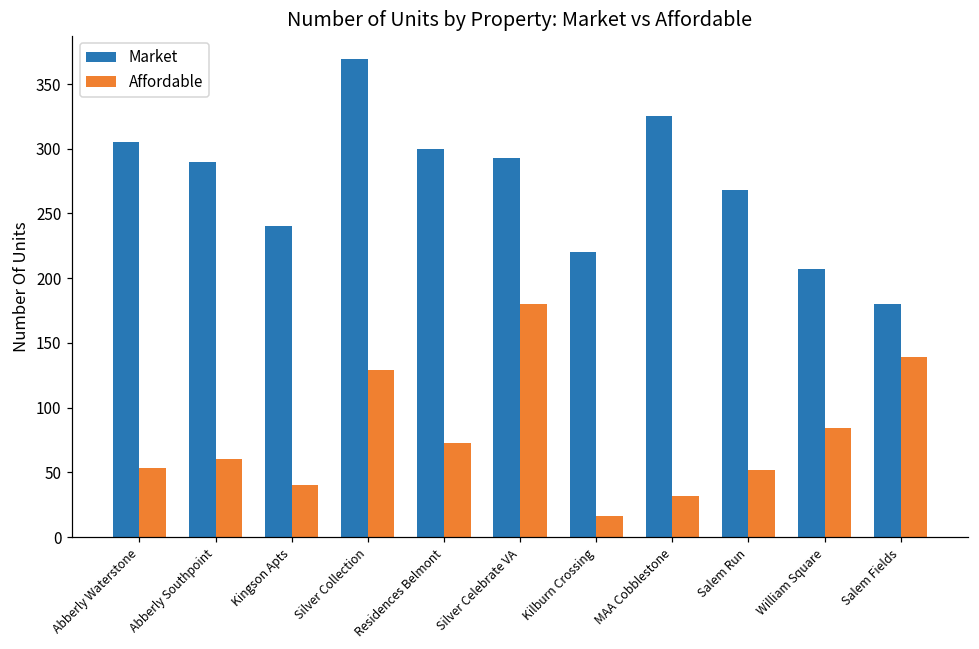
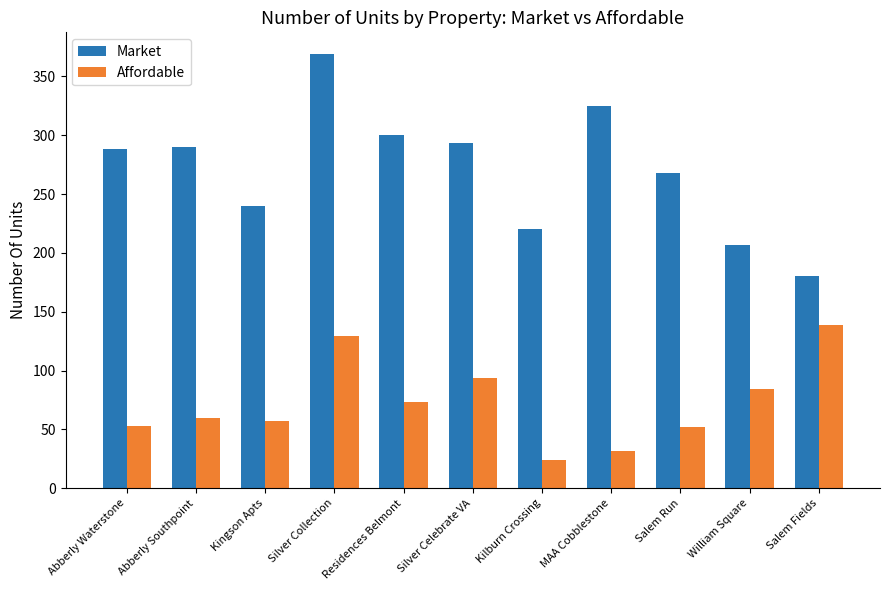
Market, Abberly Waterstone: 305 -> 288
Affordable, Kingson Apts: 40 -> 57
Affordable, Silver Celebrate VA: 180 -> 94
Affordable, Kilburn Crossing: 16 -> 24
